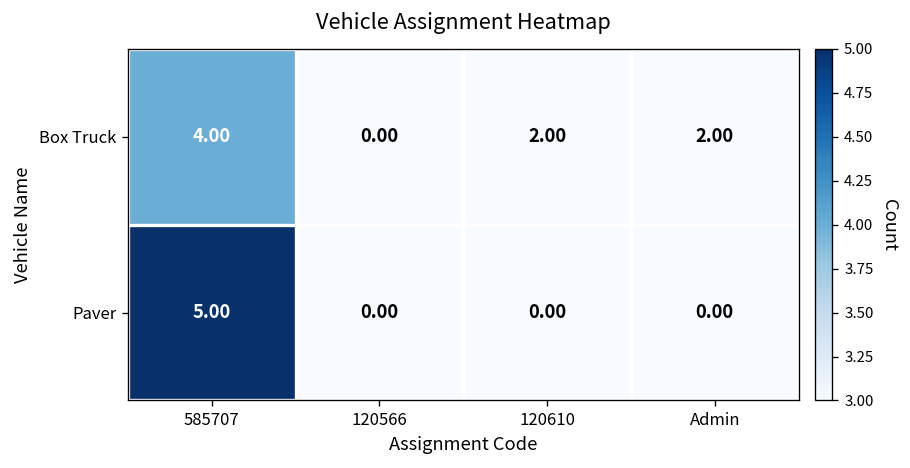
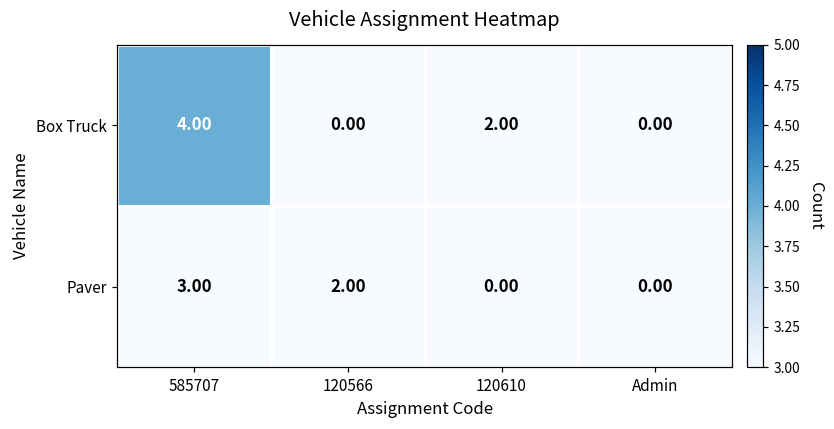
Box Truck, Admin: 2.00 -> 0.00
Paver, 585707: 5.00 -> 3.00
Paver, 120566: 0.00 -> 2.00
